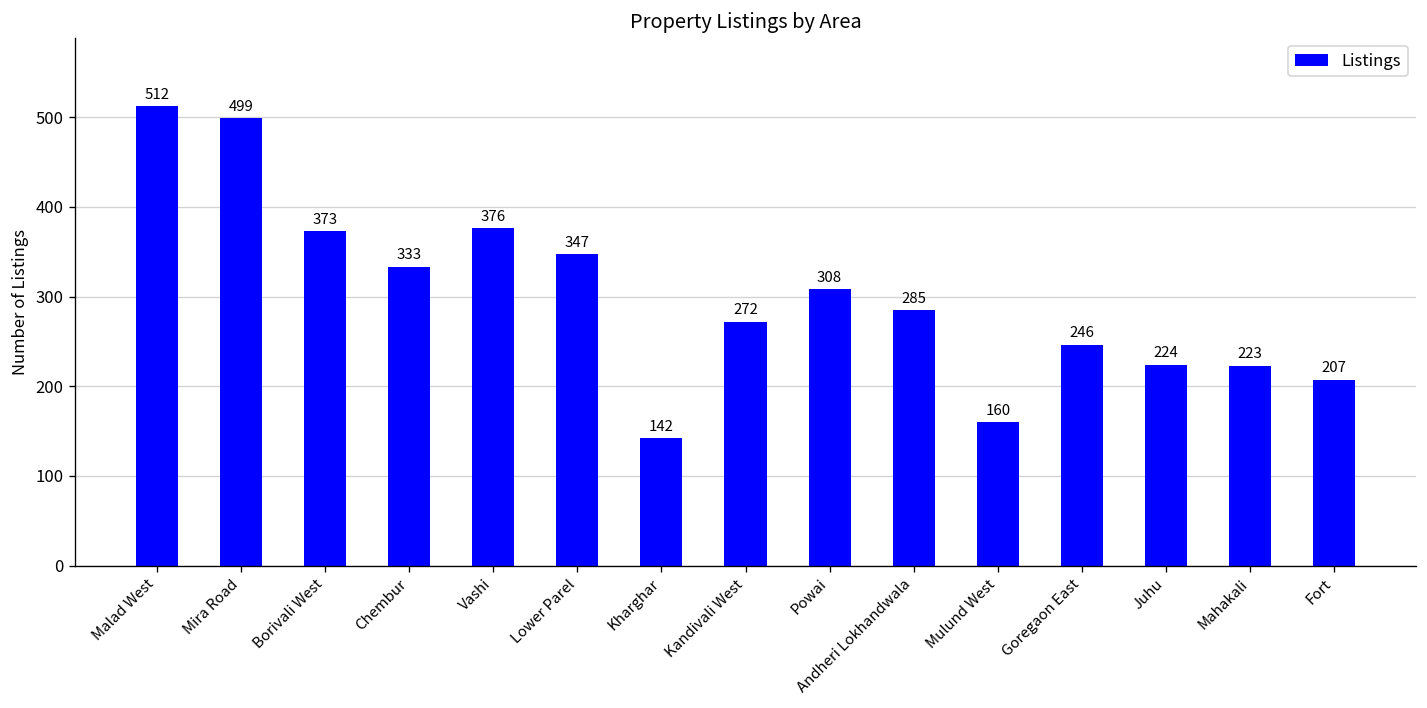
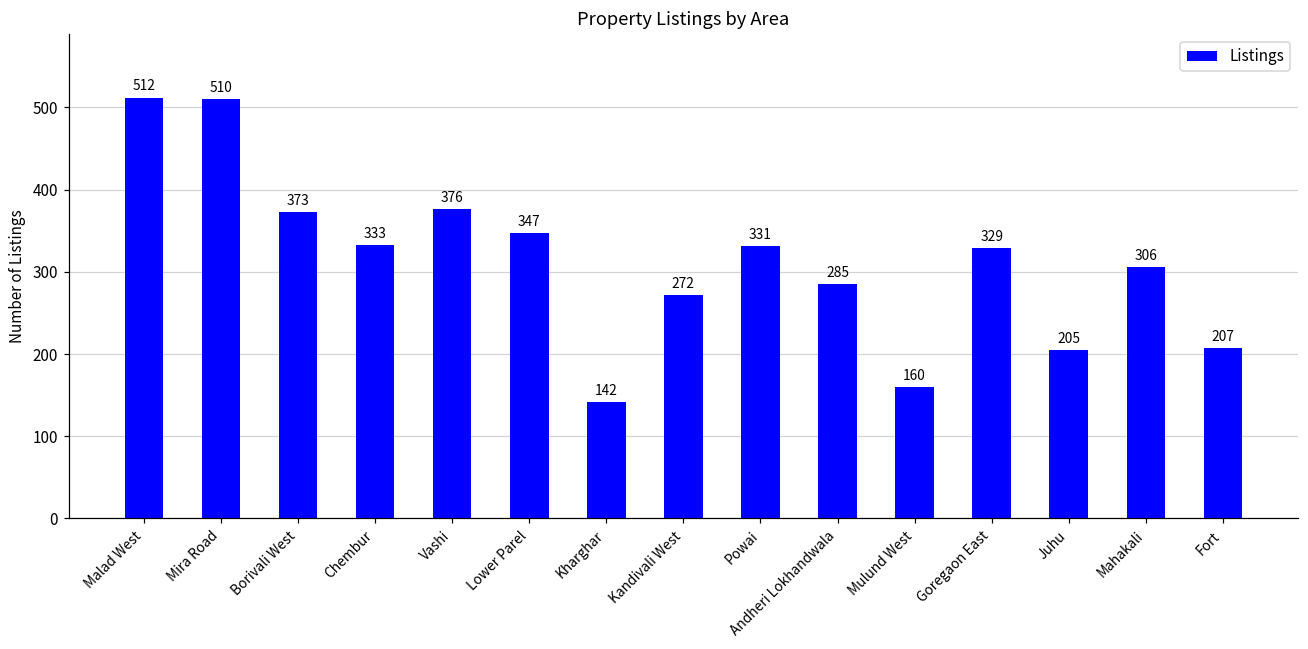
Mira Road: 499 -> 510
Powai: 308 -> 331
Goregaon East: 246 -> 329
Juhu: 224 -> 205
Mahakali: 223 -> 306
